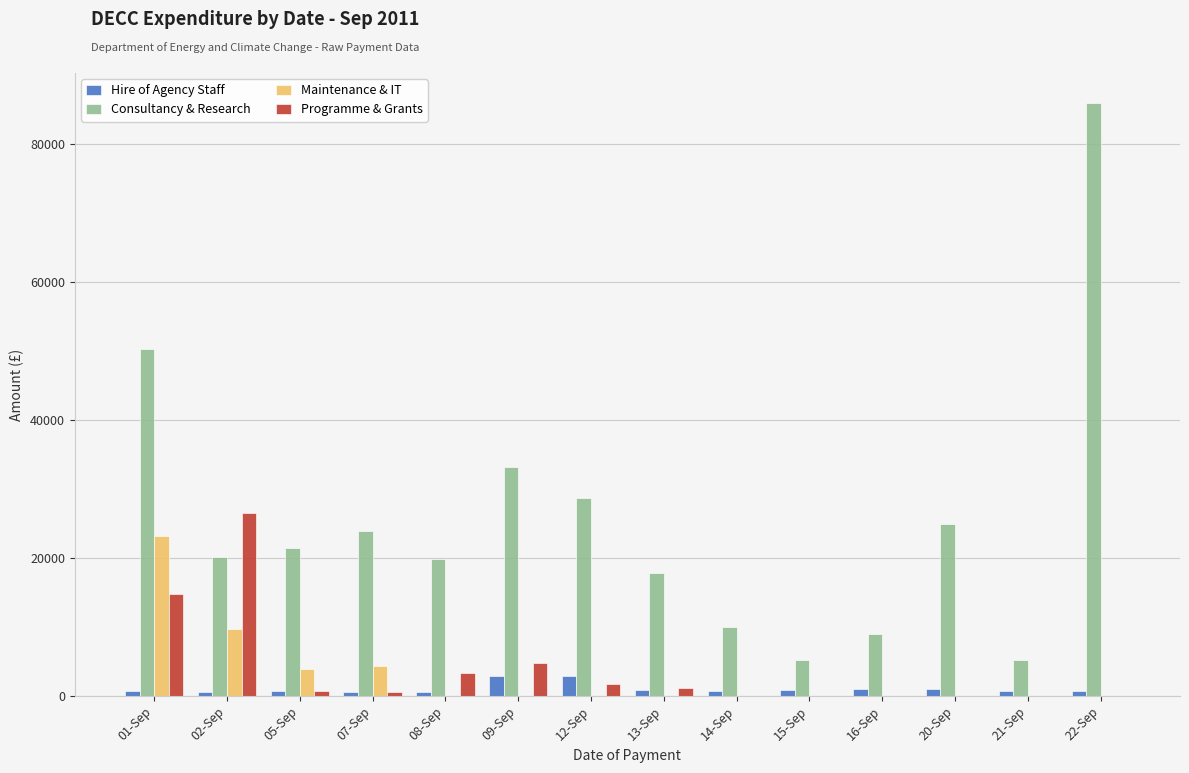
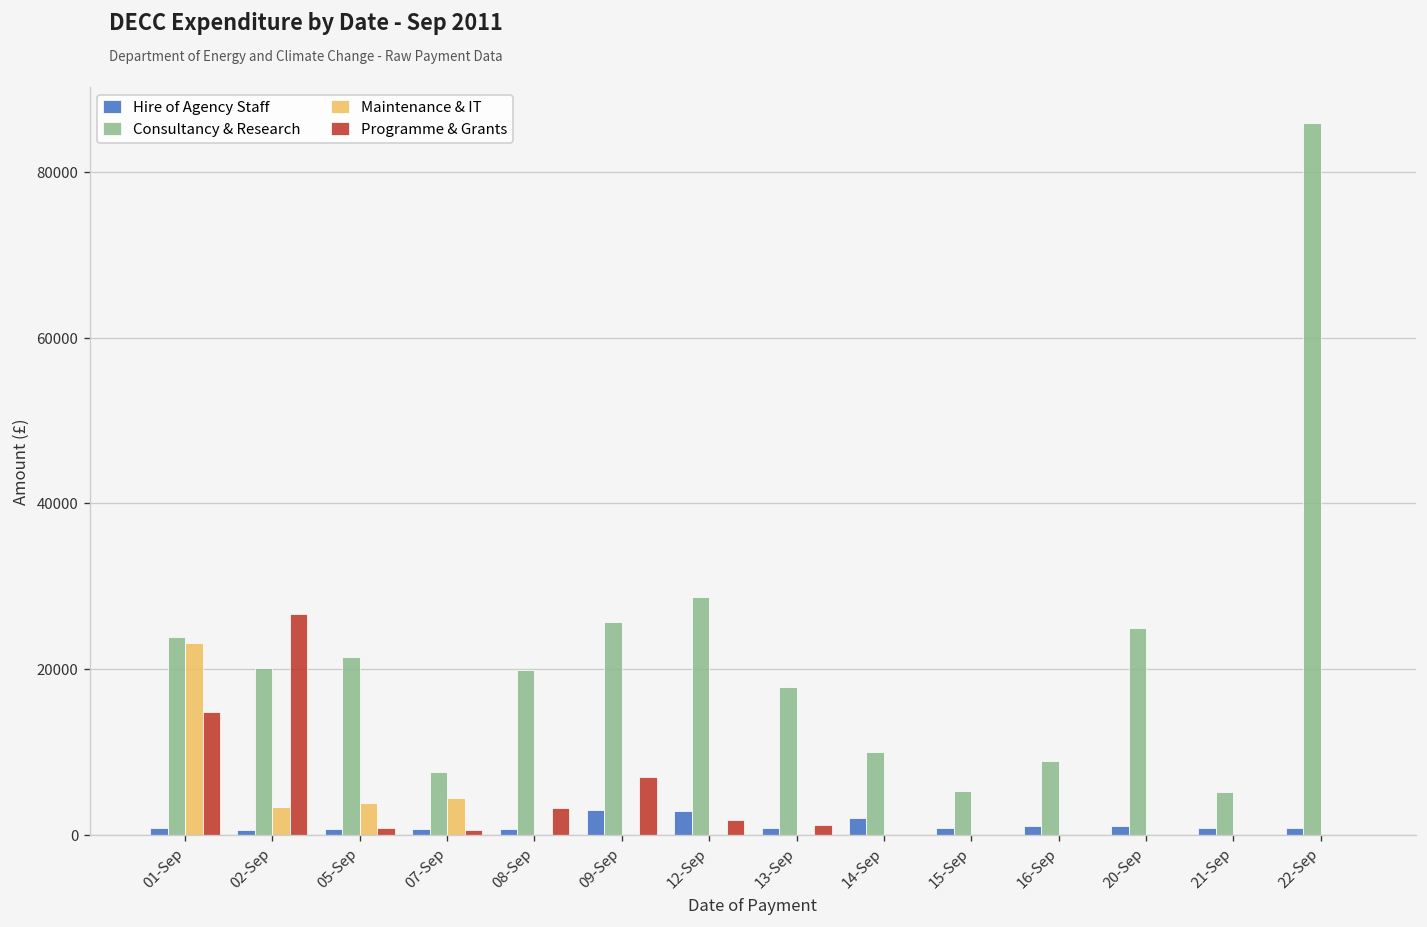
Consultancy & Research, 01-Sep: 50000 -> 24000
Maintenance & IT, 02-Sep: 10000 -> 3000
Consultancy & Research, 07-Sep: 24000 -> 8000
Consultancy & Research, 09-Sep: 33000 -> 26000
Programme & Grants, 09-Sep: 5000 -> 7000
Hire of Agency Staff, 14-Sep: 1000 -> 2000
